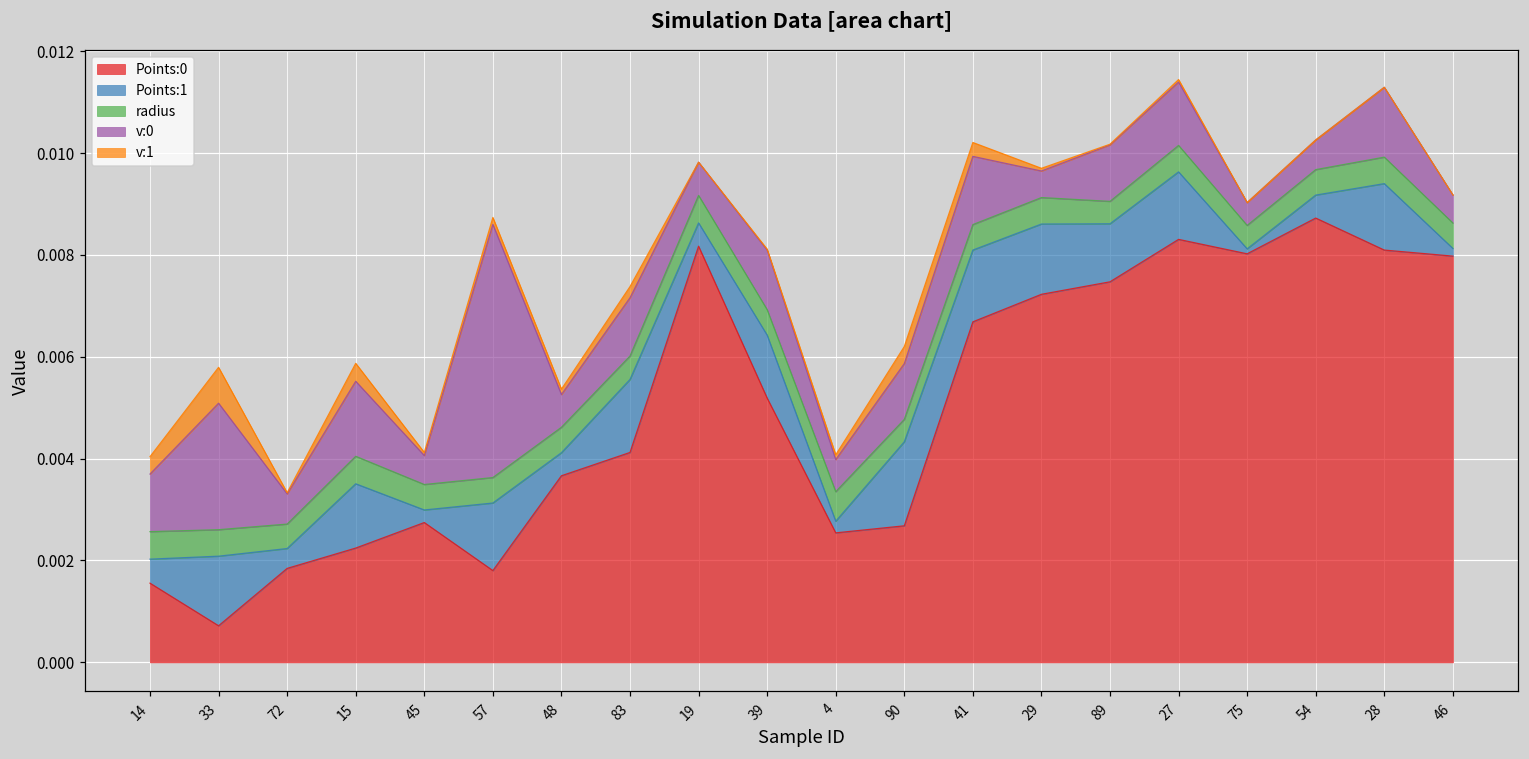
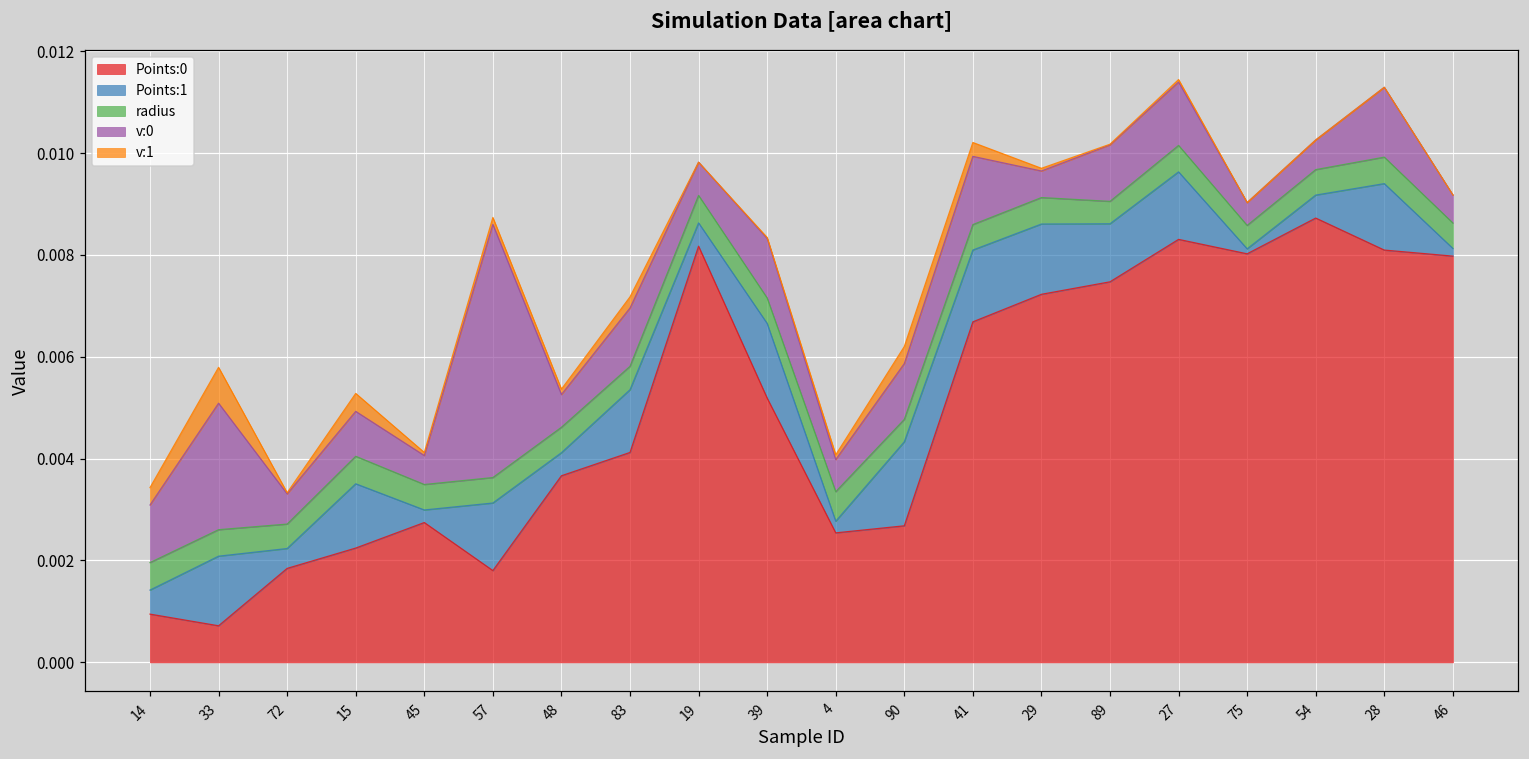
Points:0, 14: 0.0016 -> 0.0009
v:0, 15: 0.0015 -> 0.0009
Points:1, 83: 0.0014 -> 0.0012
Points:1, 39: 0.0012 -> 0.0015
